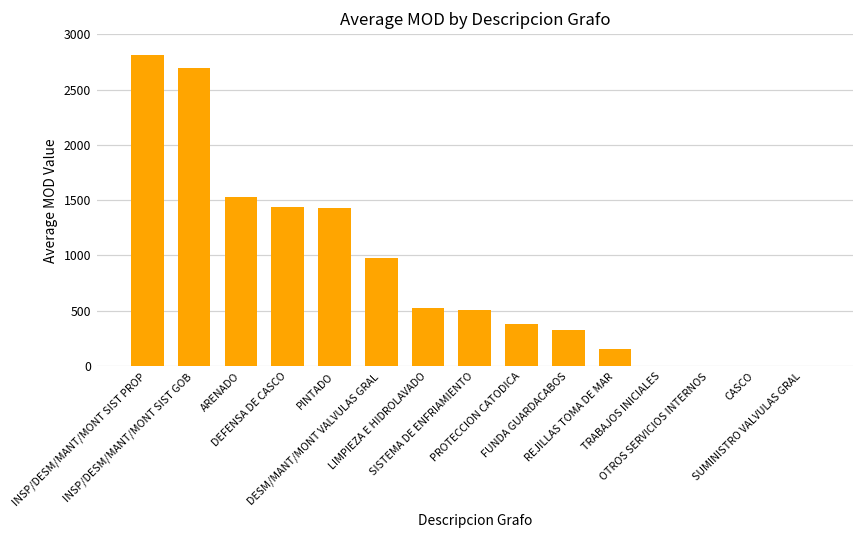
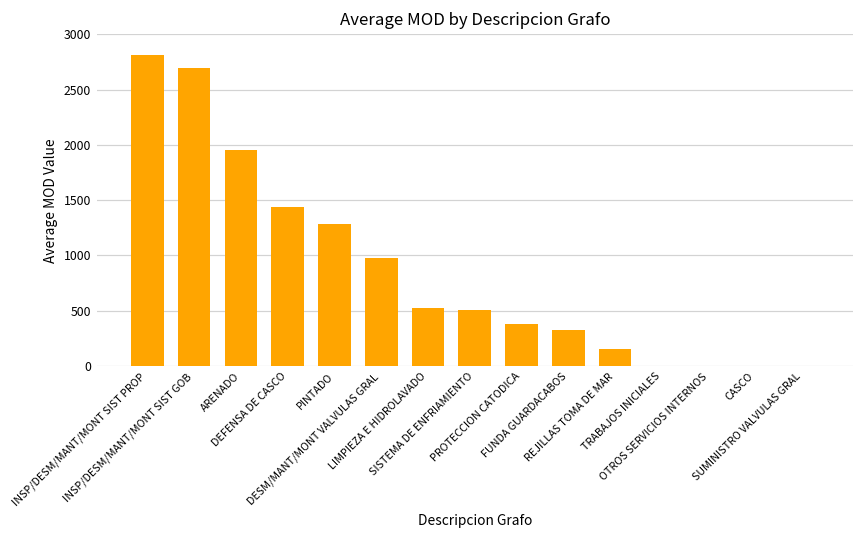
ARENADO: 1530 -> 1950
PINTADO: 1430 -> 1280
